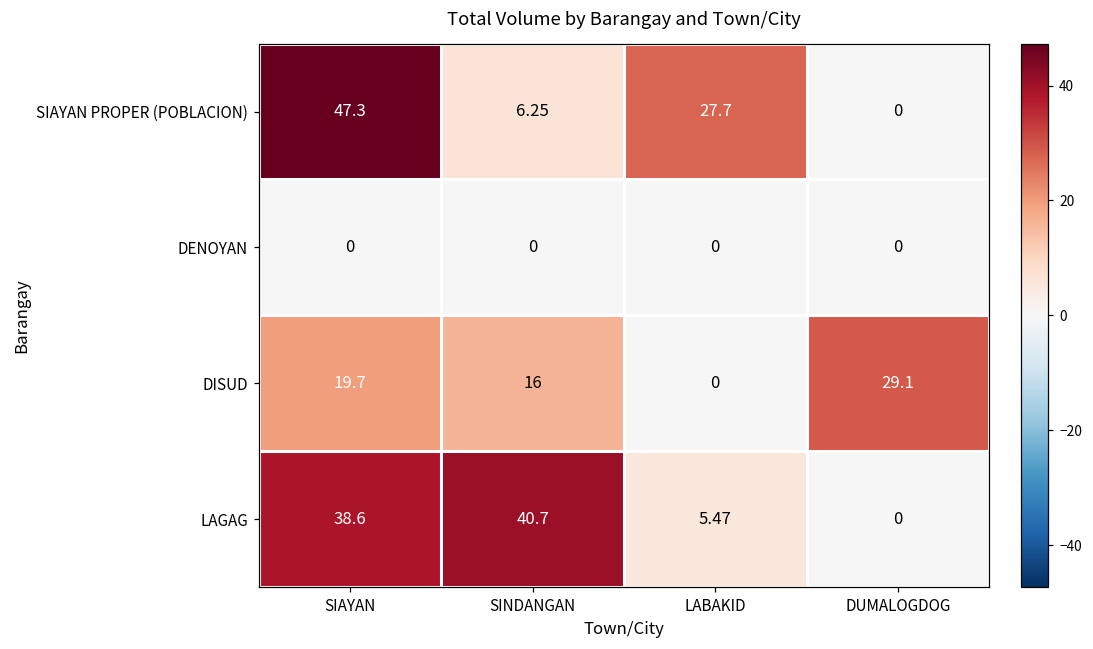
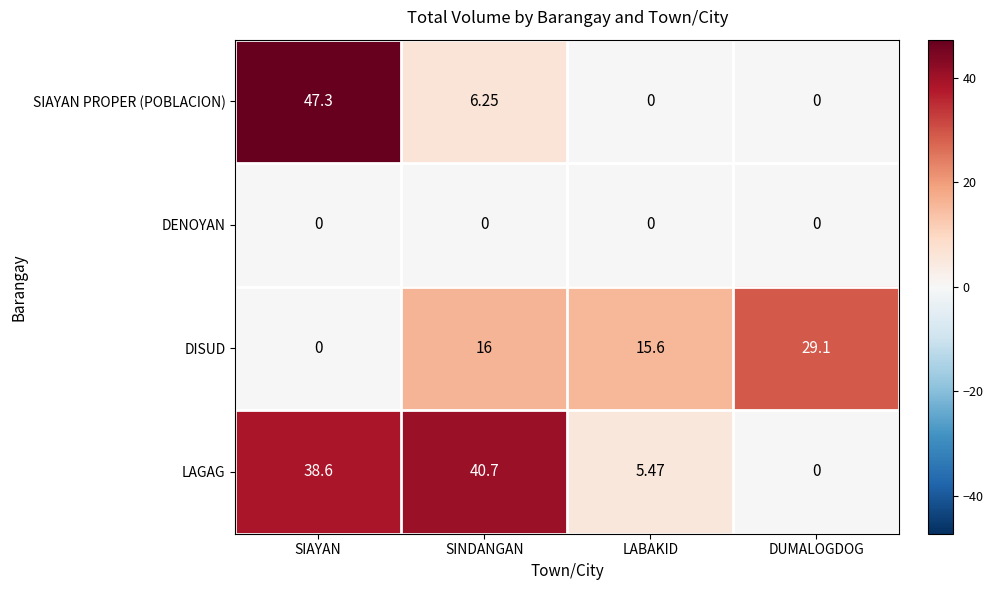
SIAYAN PROPER (POBLACION), LABAKID: 27.7 -> 0
DISUD, SIAYAN: 19.7 -> 0
DISUD, LABAKID: 0 -> 15.6
